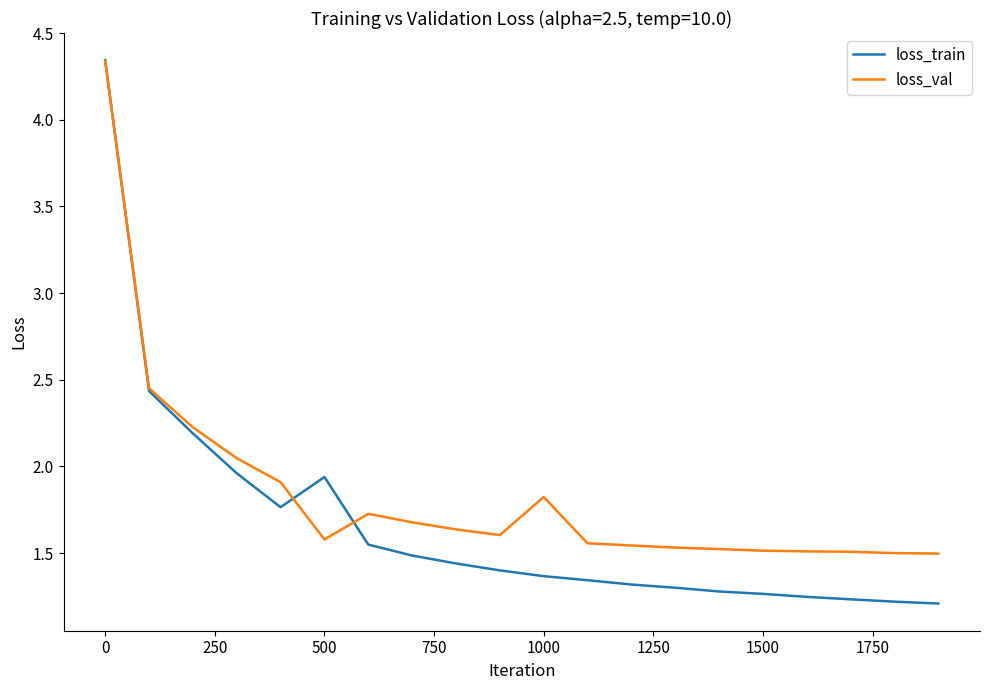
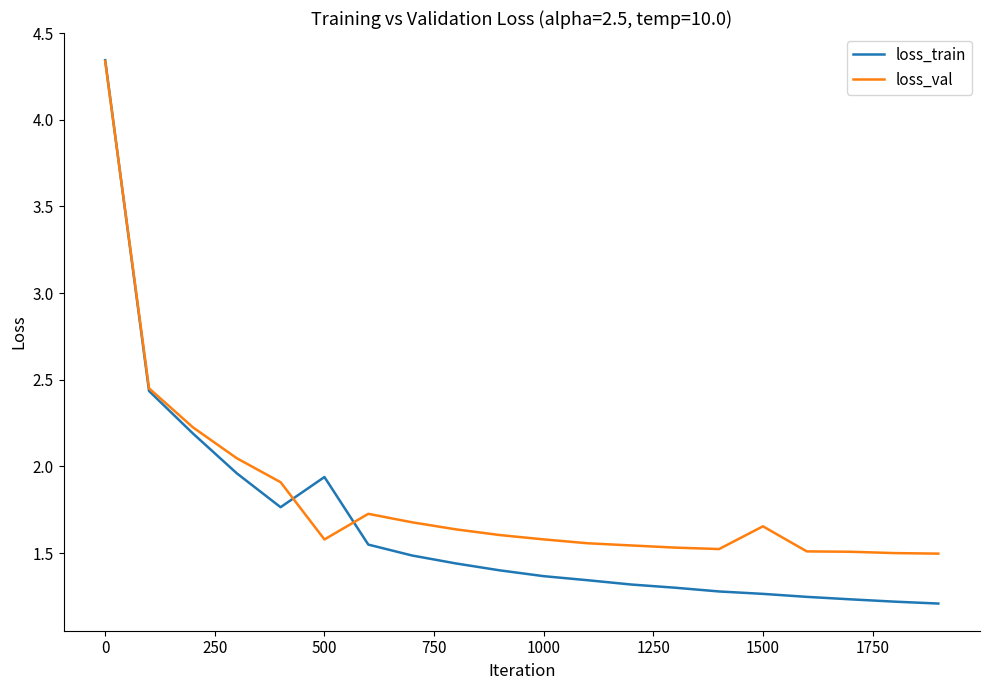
loss_val, 1000: 1.82 -> 1.58
loss_val, 1500: 1.51 -> 1.65
